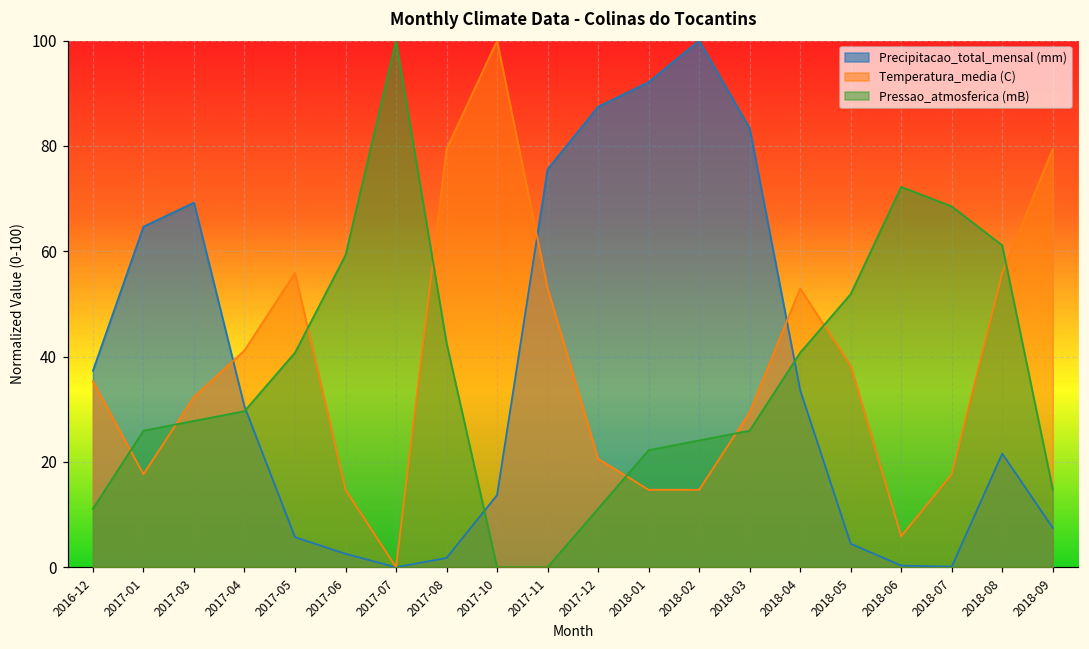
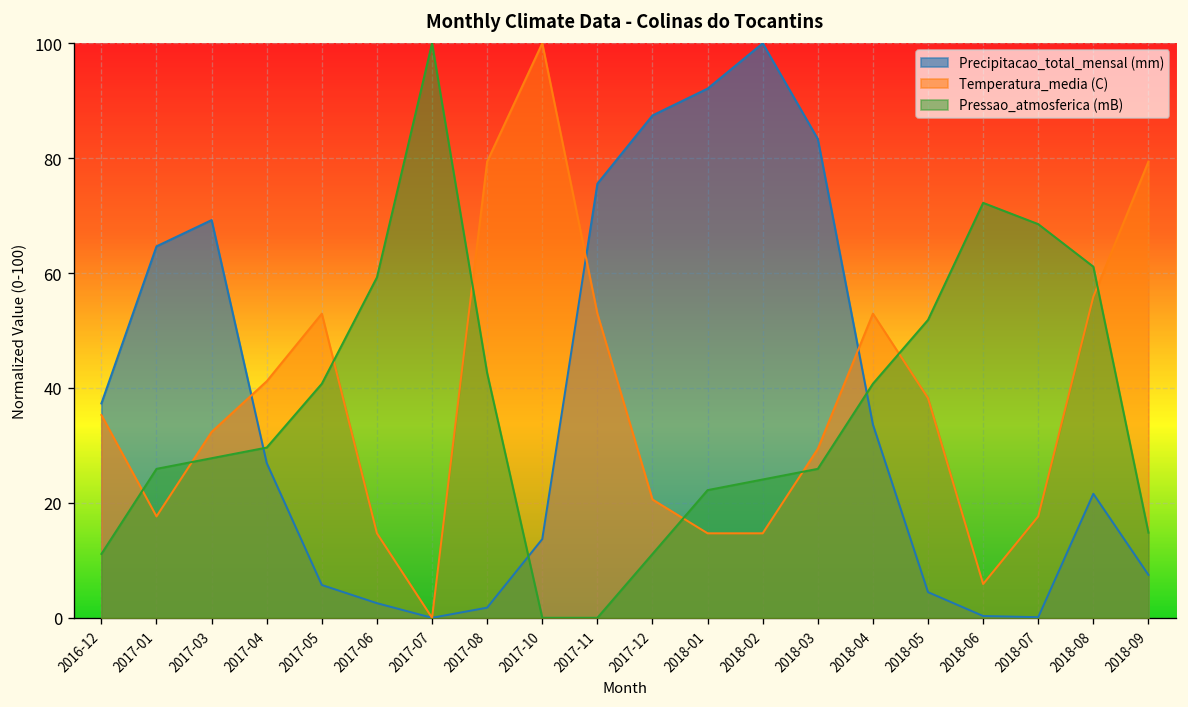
Precipitacao_total_mensal (mm), 2017-04: 31 -> 27
Temperatura_media (C), 2017-05: 56 -> 53
